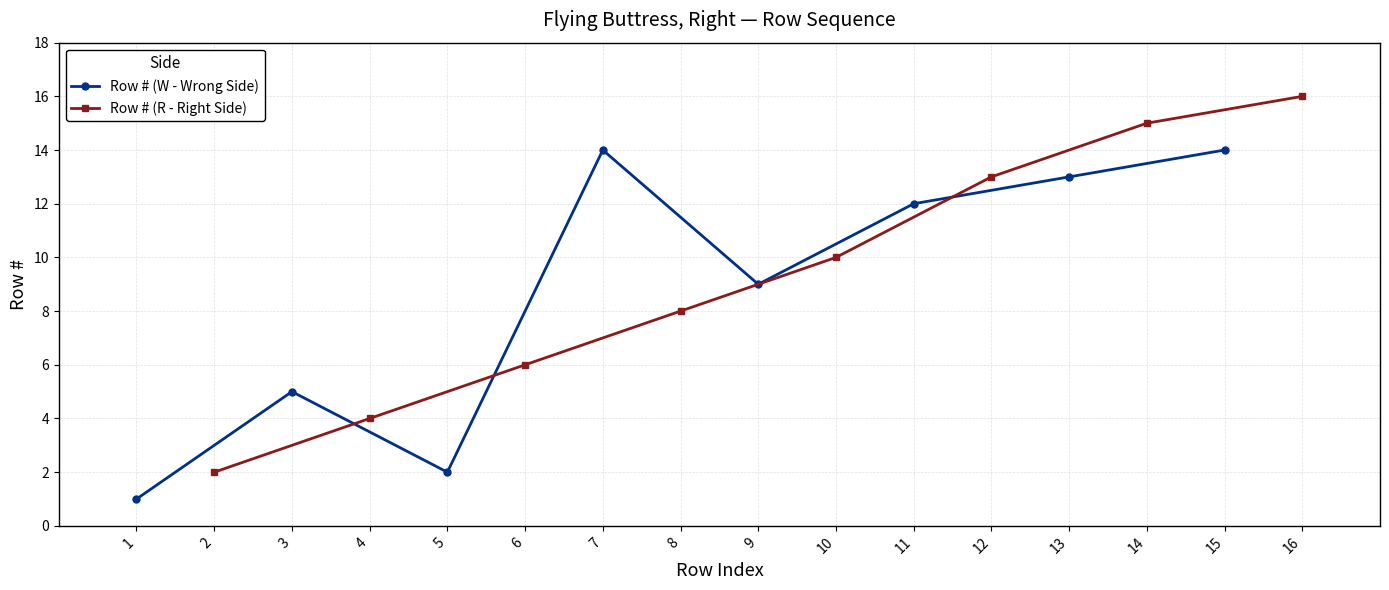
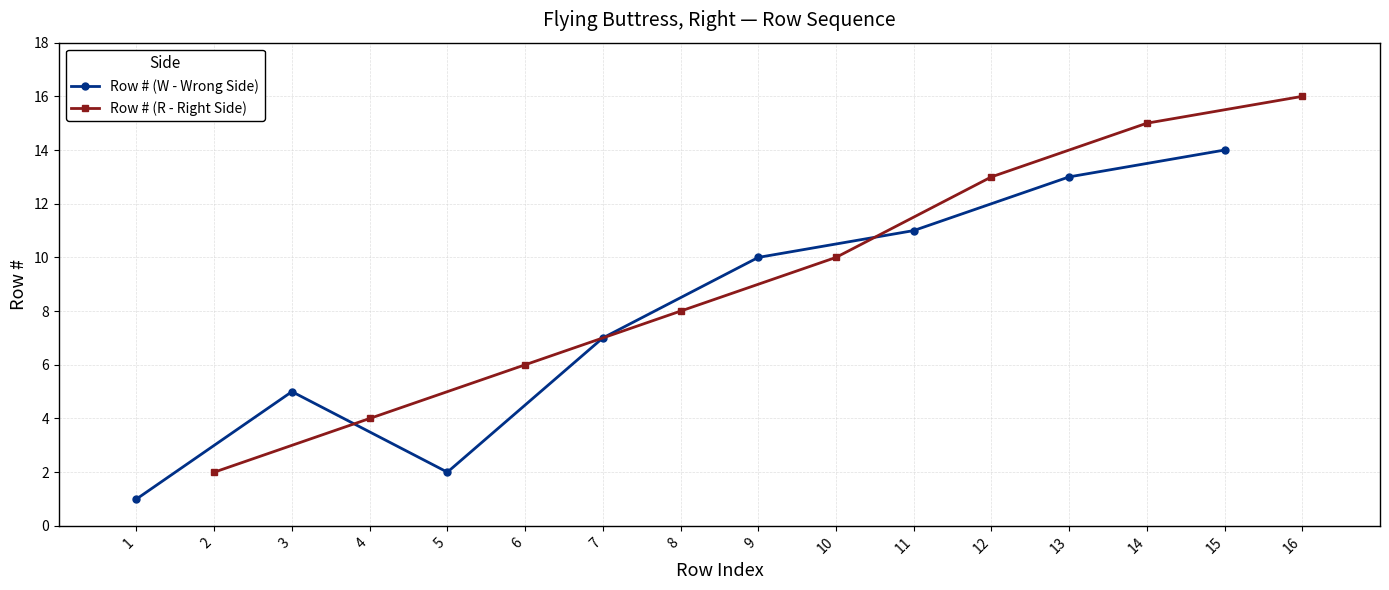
Row # (W - Wrong Side), 7: 14 -> 7
Row # (W - Wrong Side), 9: 9 -> 10
Row # (W - Wrong Side), 11: 12 -> 11
